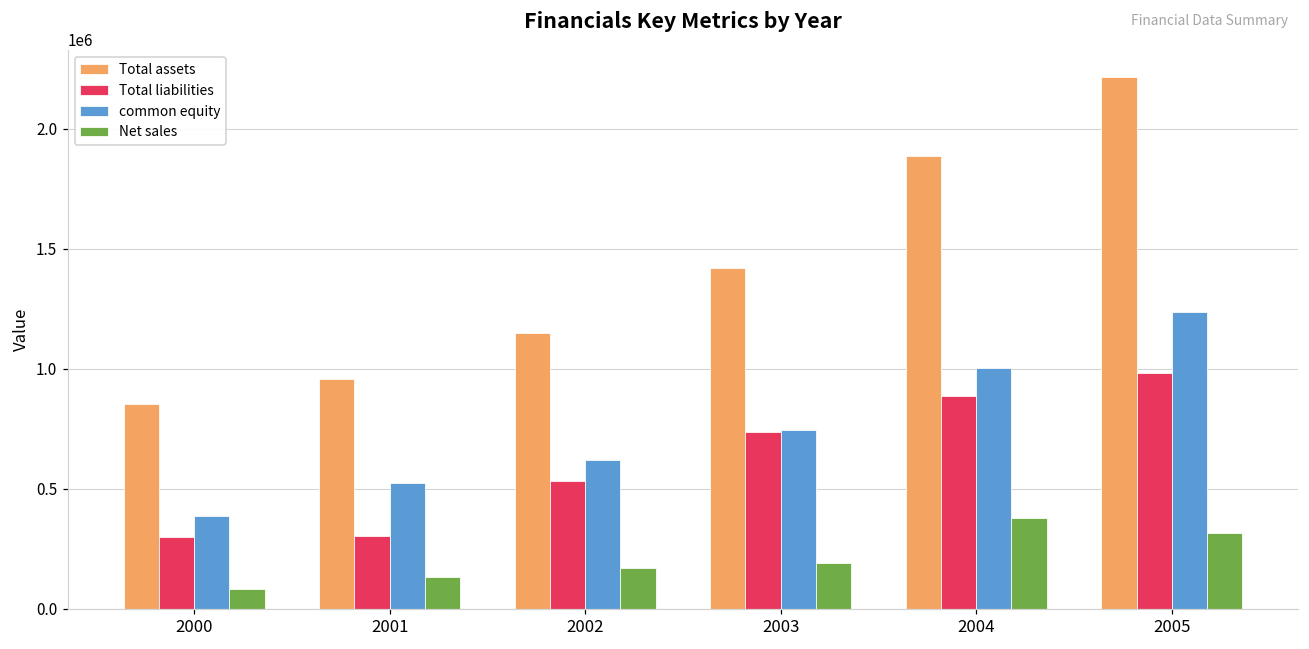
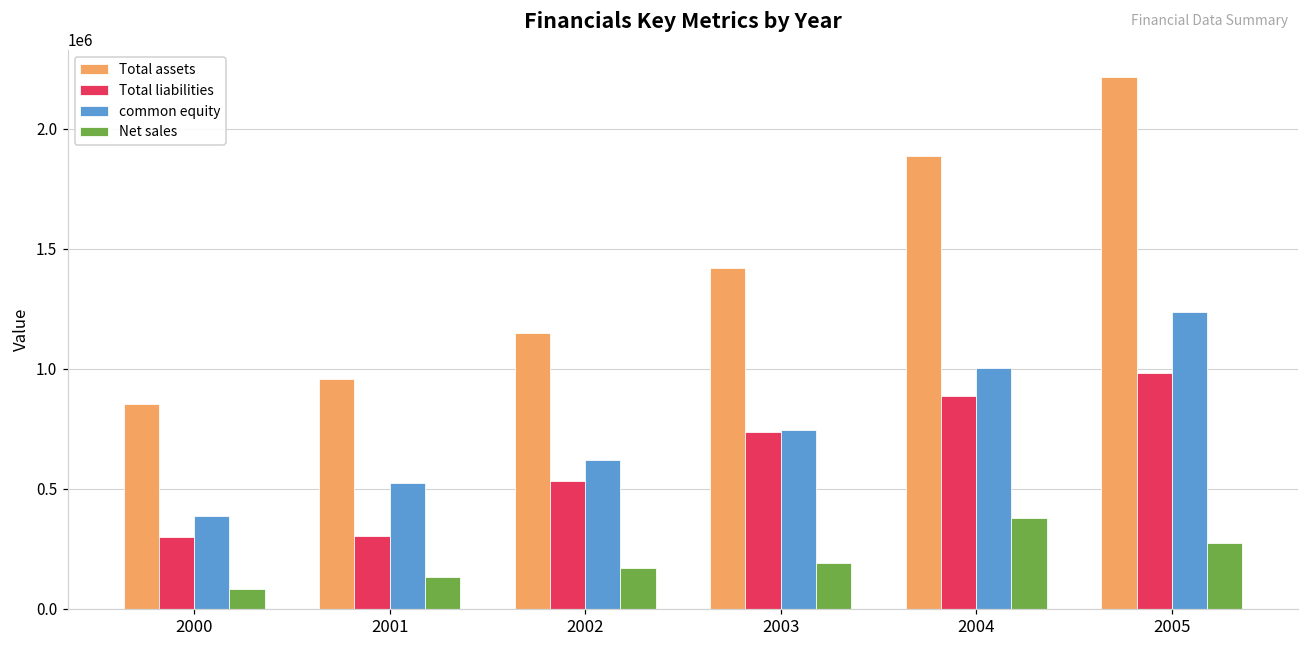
Net sales, 2005: 310000 -> 270000
